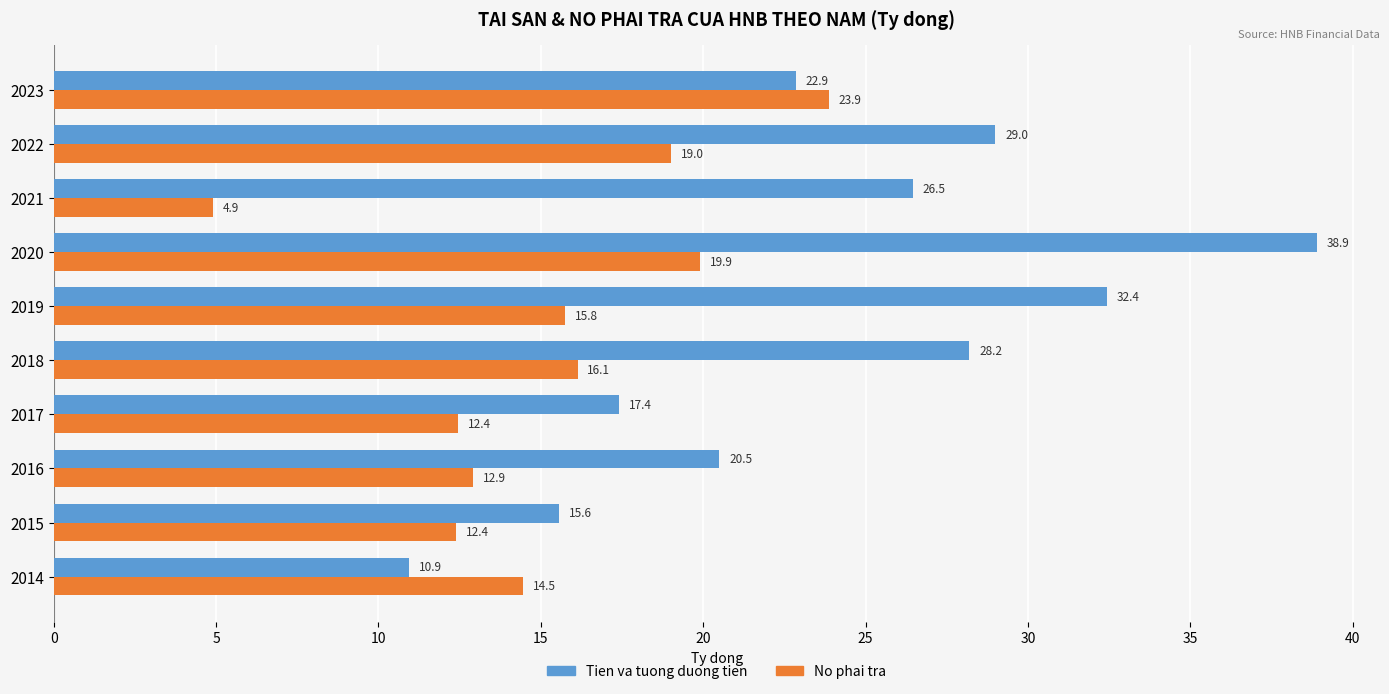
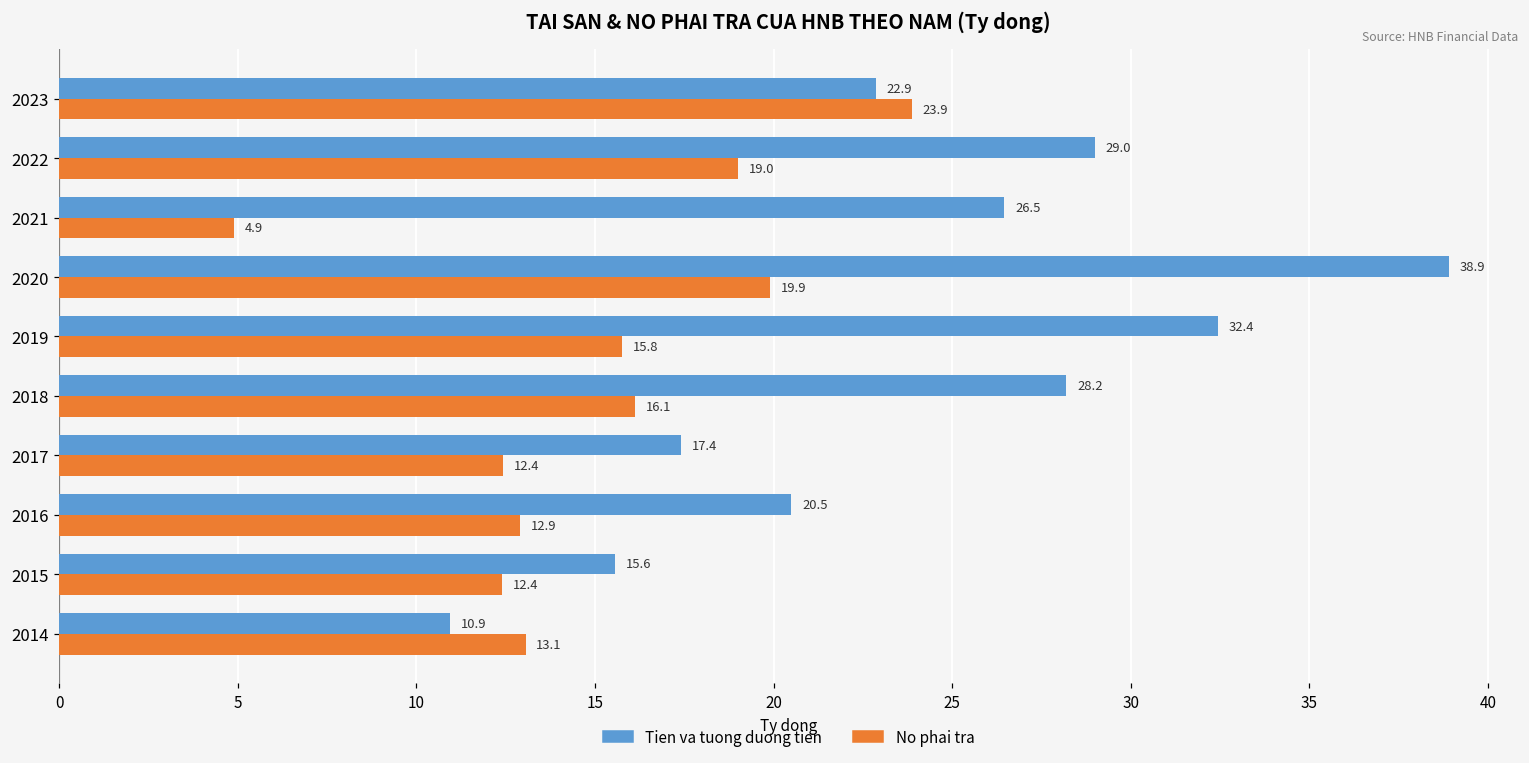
No phai tra, 2014: 14.5 -> 13.1
